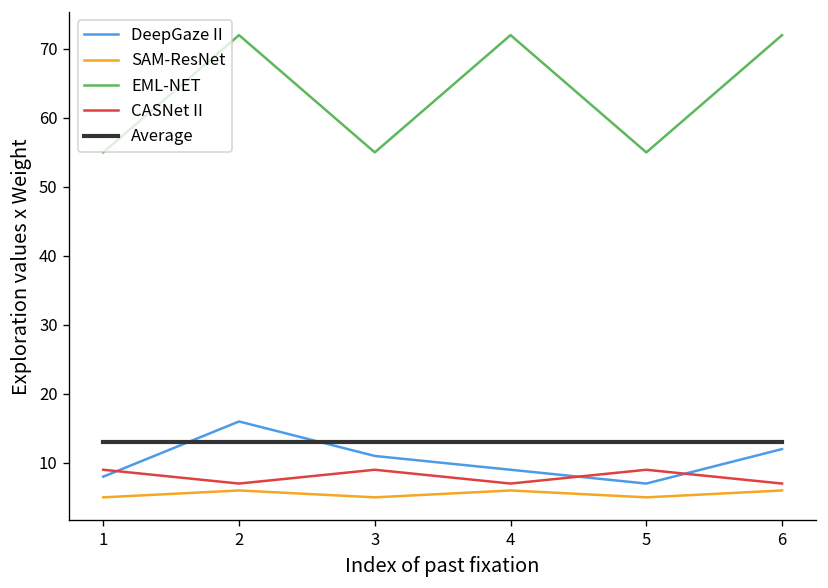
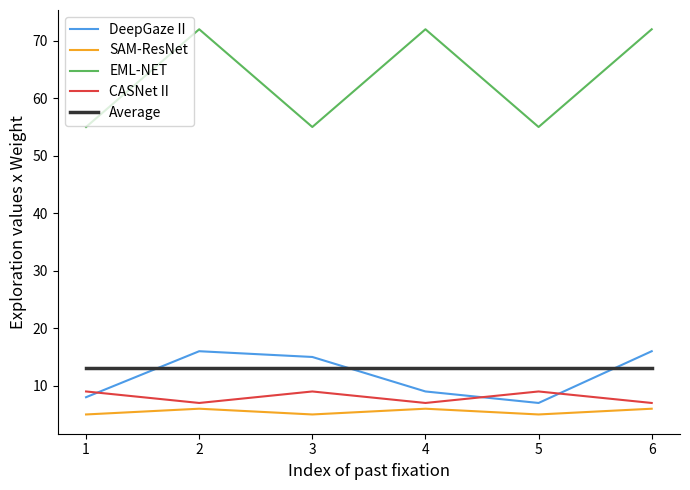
DeepGaze II, 3: 11 -> 15
DeepGaze II, 6: 12 -> 16
